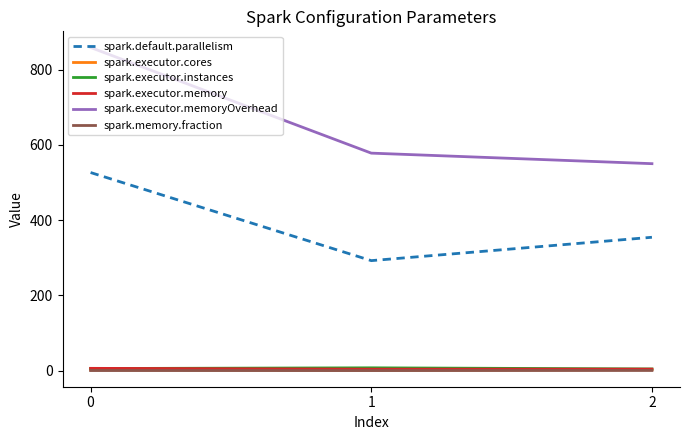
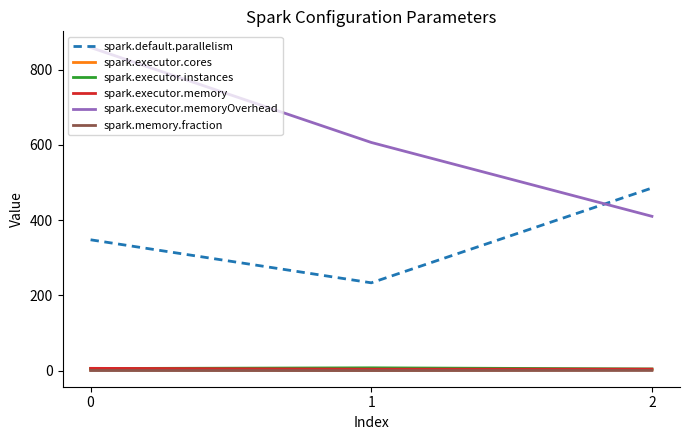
spark.default.parallelism, 0: 530 -> 350
spark.default.parallelism, 1: 290 -> 230
spark.executor.memoryOverhead, 1: 580 -> 610
spark.default.parallelism, 2: 350 -> 490
spark.executor.memoryOverhead, 2: 550 -> 410
